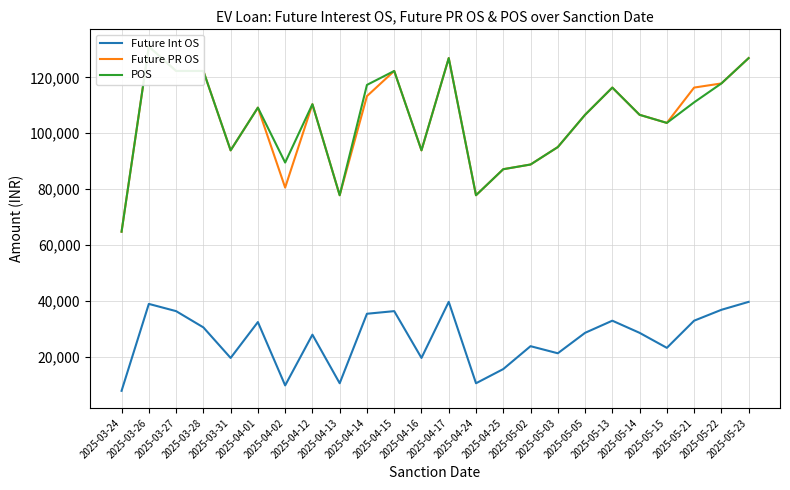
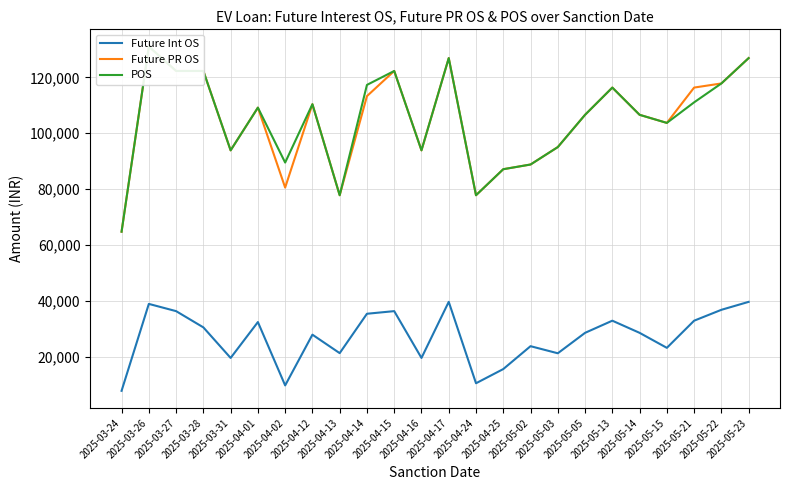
Future Int OS, 2025-04-13: 11,000 -> 21,000
